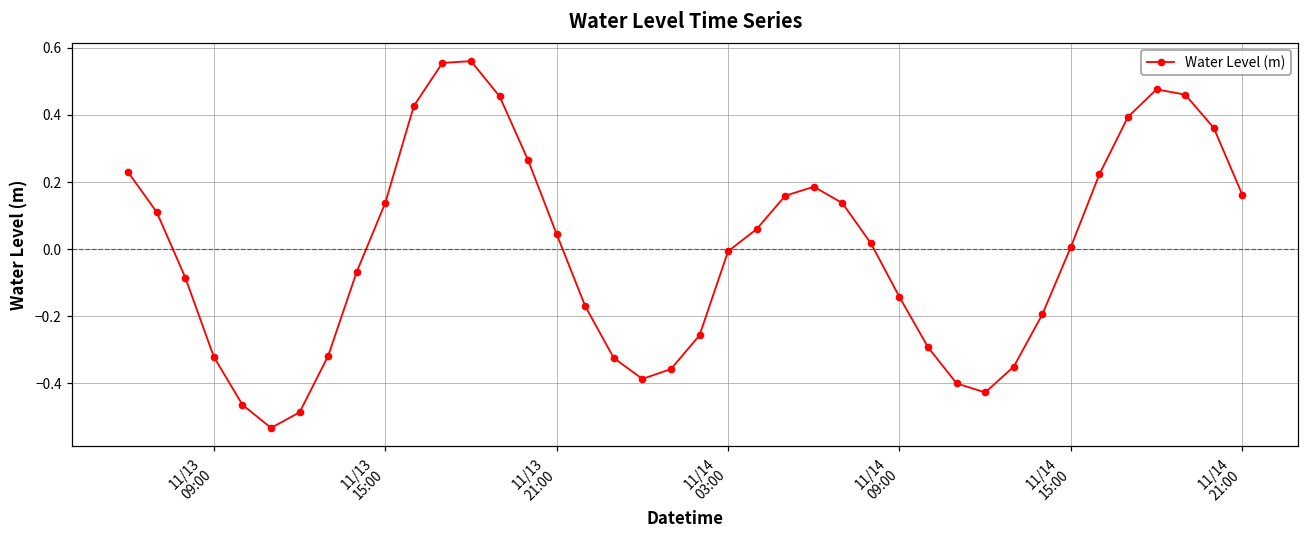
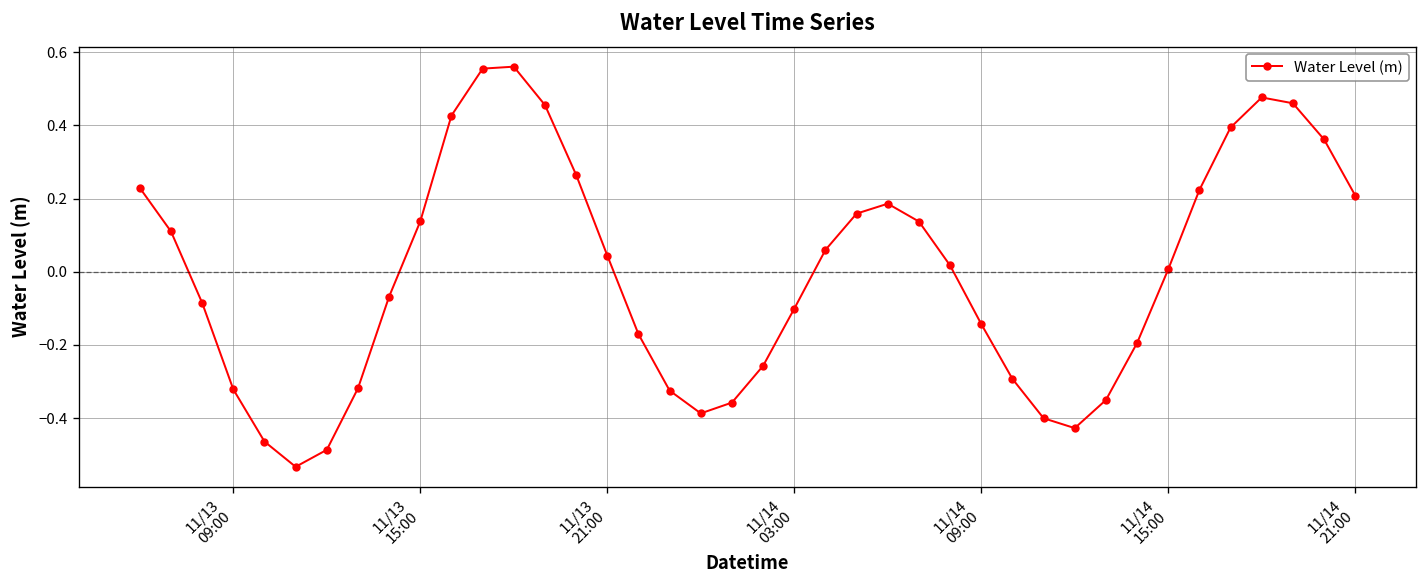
11/14 03:00: -0.01 -> -0.10
11/14 21:00: 0.16 -> 0.21
